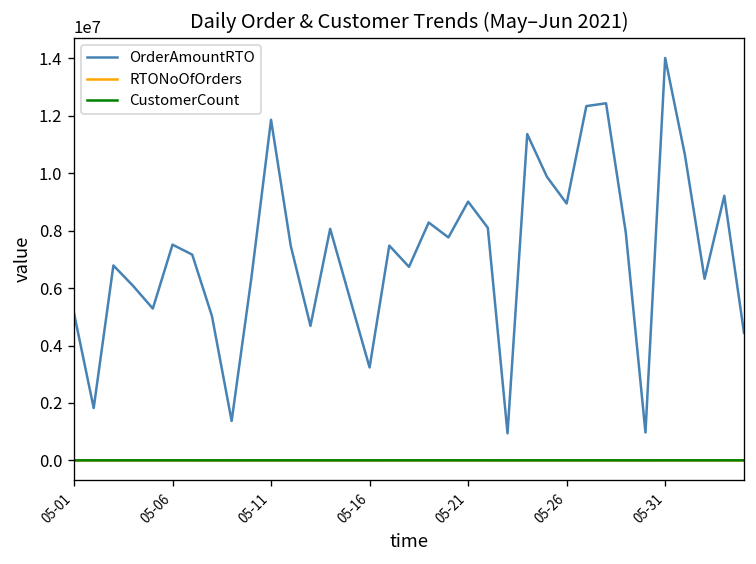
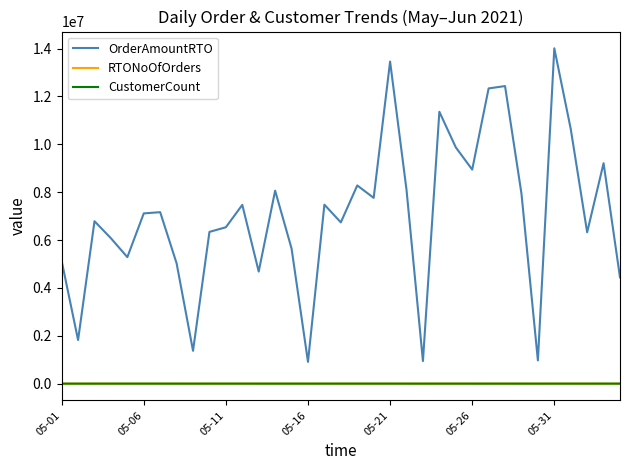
OrderAmountRTO, 05-06: 7500000 -> 7100000
OrderAmountRTO, 05-11: 11900000 -> 6500000
OrderAmountRTO, 05-16: 3200000 -> 900000
OrderAmountRTO, 05-21: 9000000 -> 13500000
